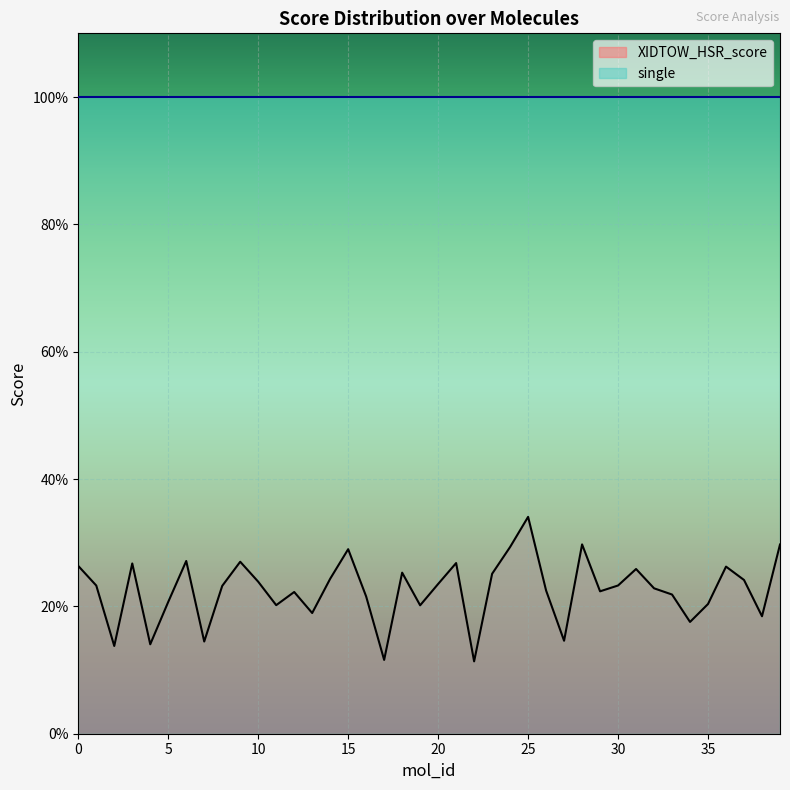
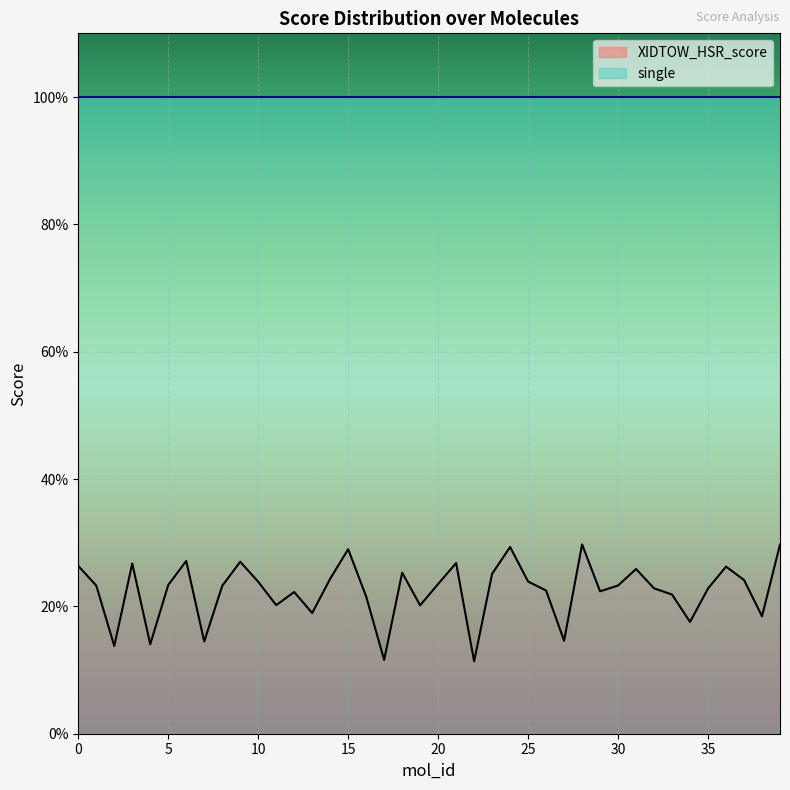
XIDTOW_HSR_score, 5: 21% -> 23%
XIDTOW_HSR_score, 25: 34% -> 24%
XIDTOW_HSR_score, 35: 20% -> 23%
